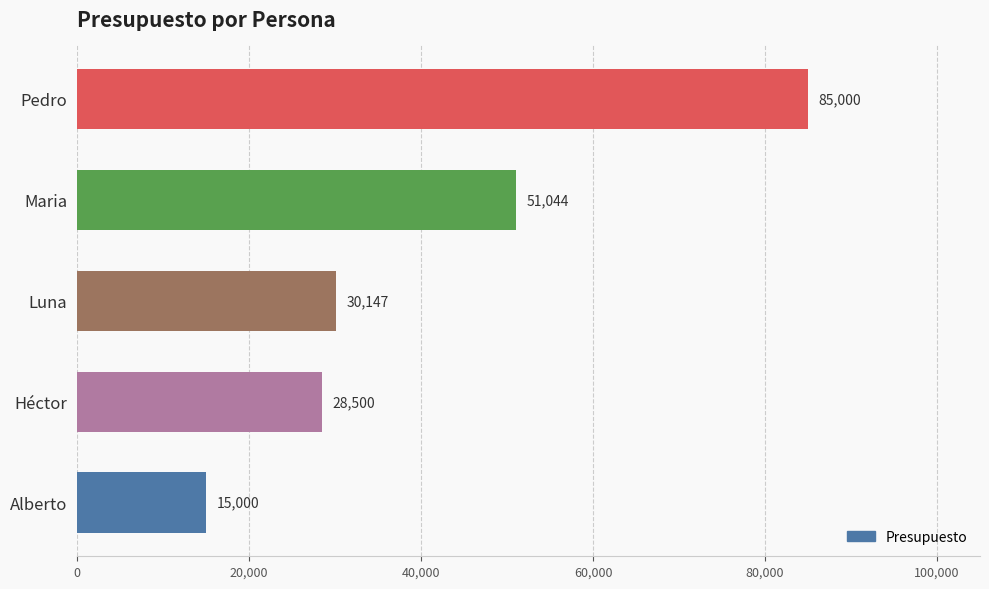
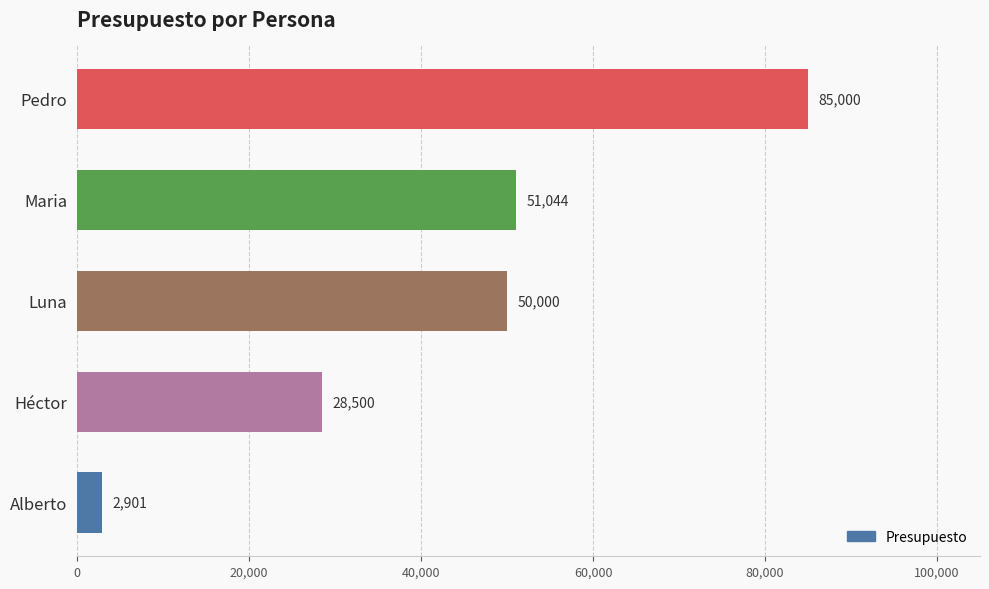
Luna: 30,147 -> 50,000
Alberto: 15,000 -> 2,901
